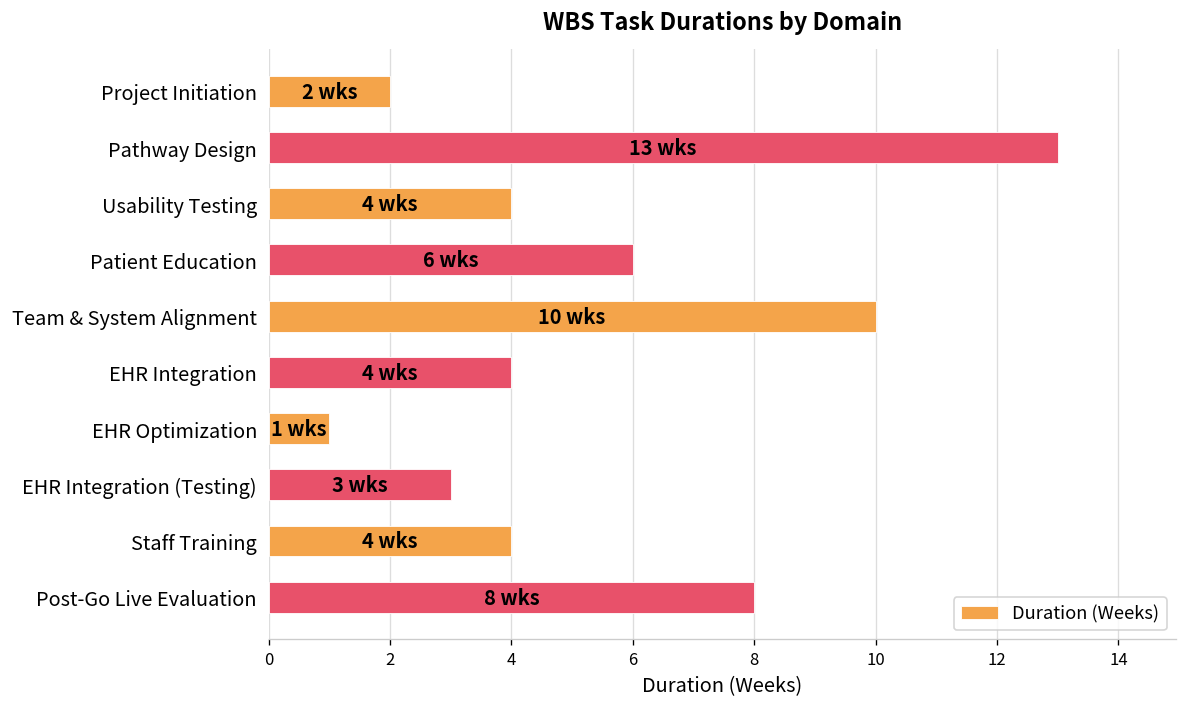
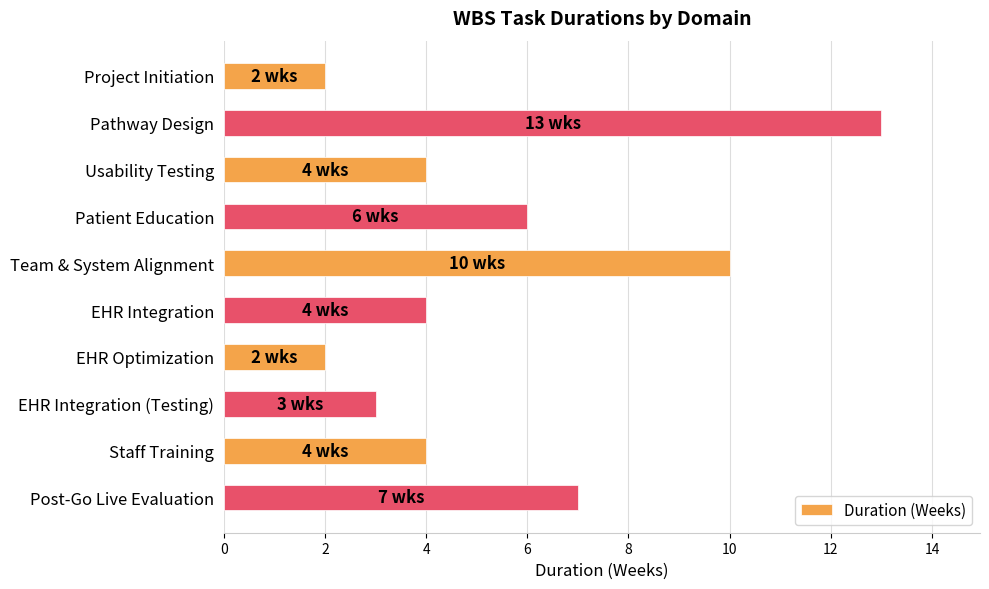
EHR Optimization: 1 -> 2
Post-Go Live Evaluation: 8 -> 7
